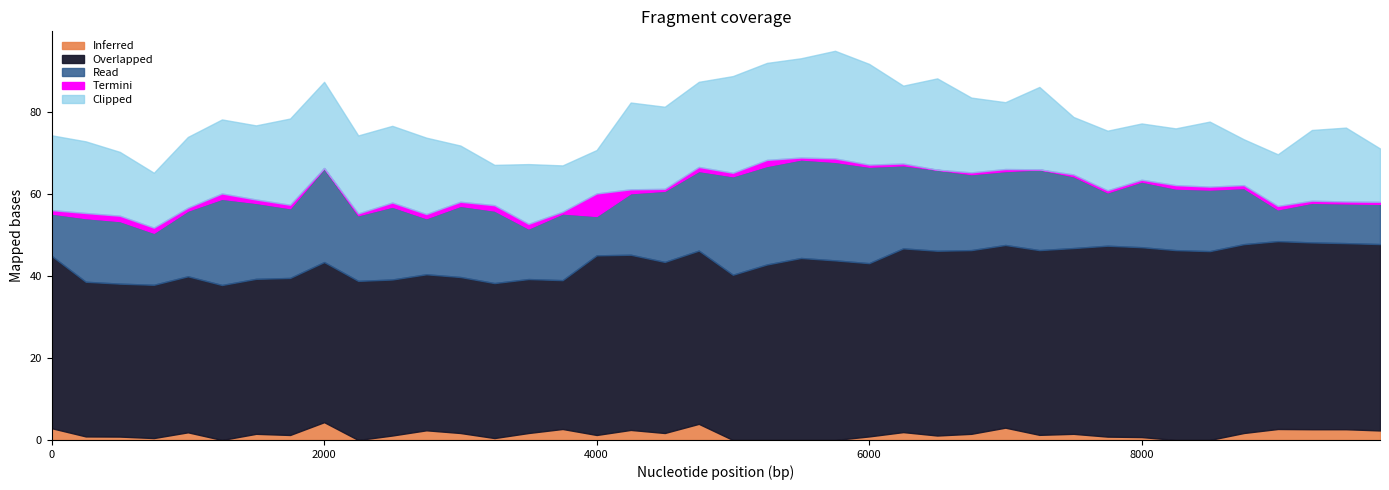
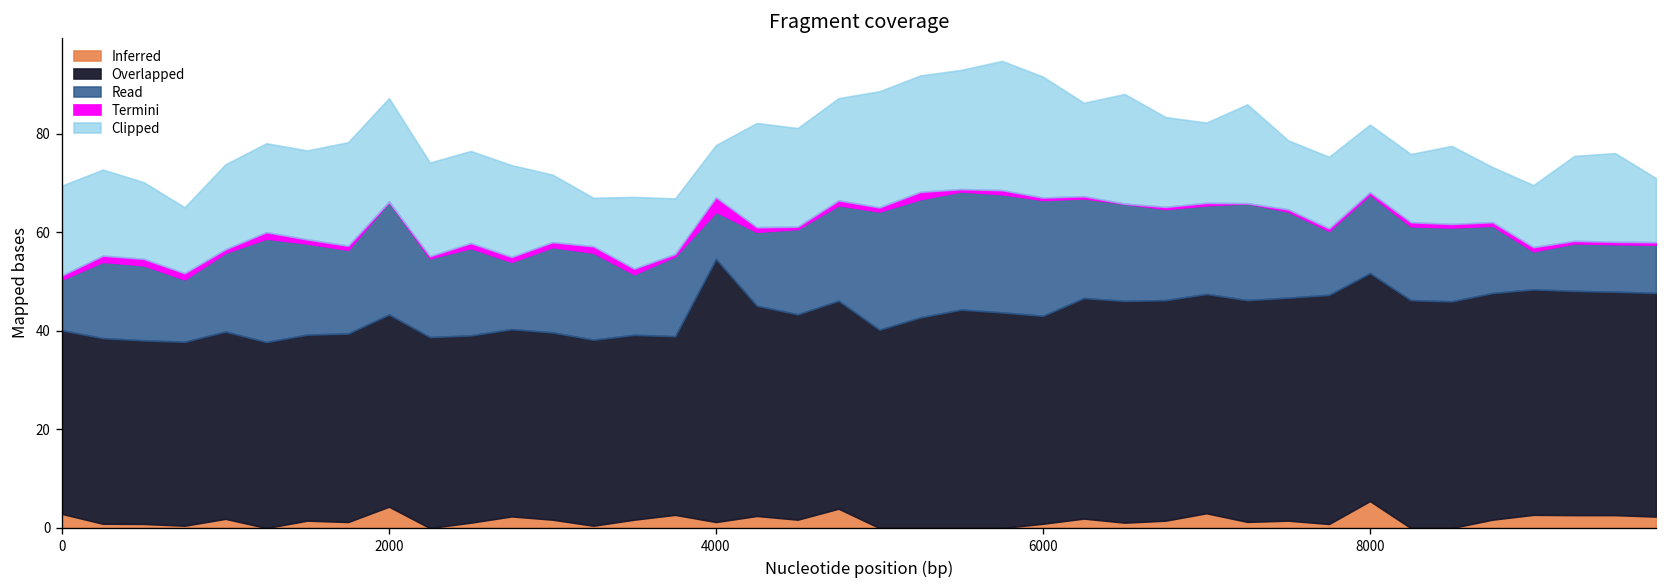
Overlapped, 0: 42 -> 37
Overlapped, 4000: 44 -> 53
Termini, 4000: 5 -> 3
Inferred, 8000: 1 -> 5
